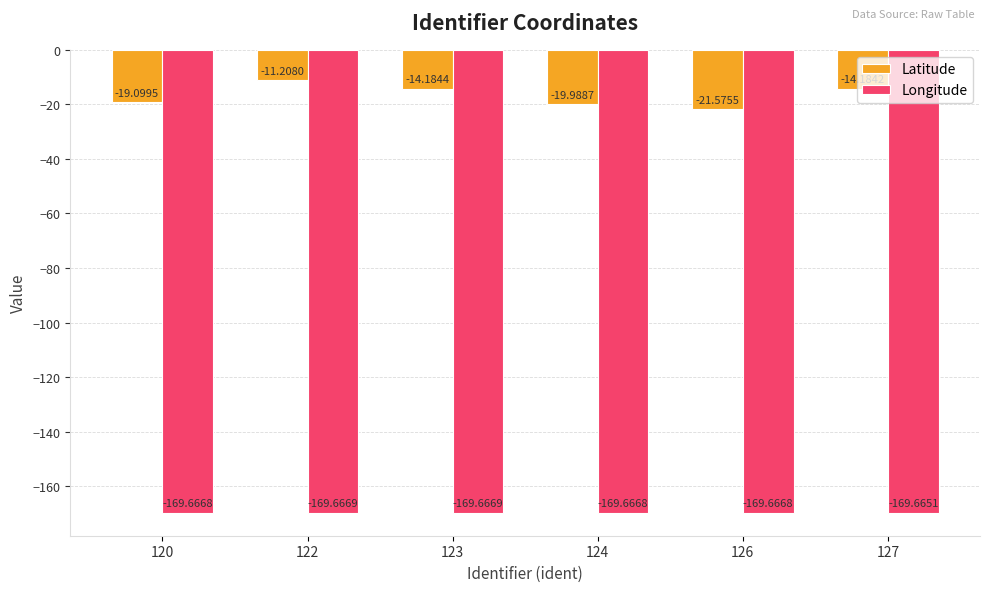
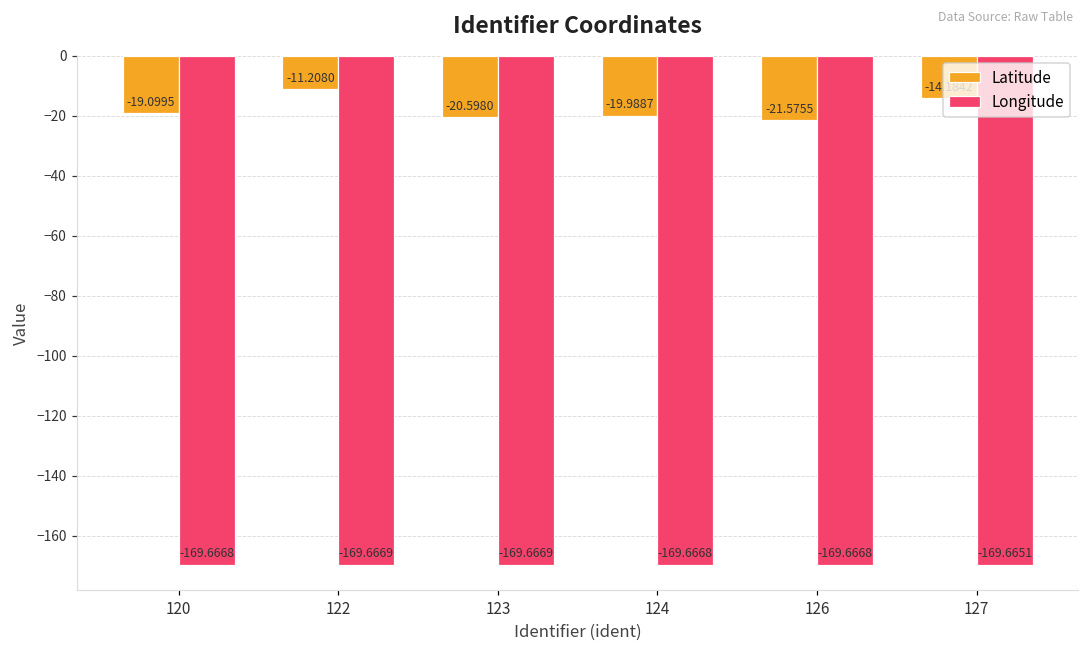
Latitude, 123: -14.1844 -> -20.5980
